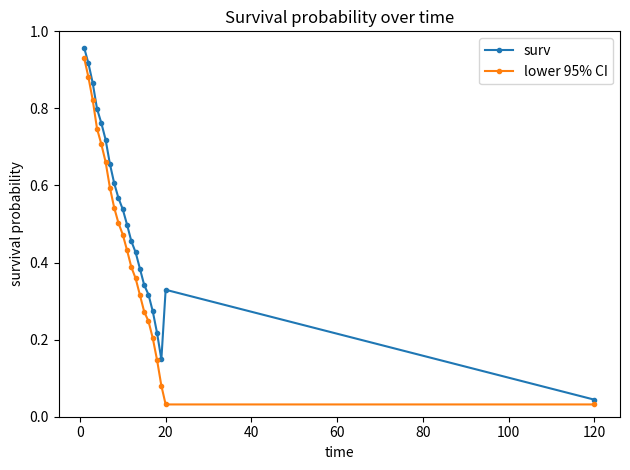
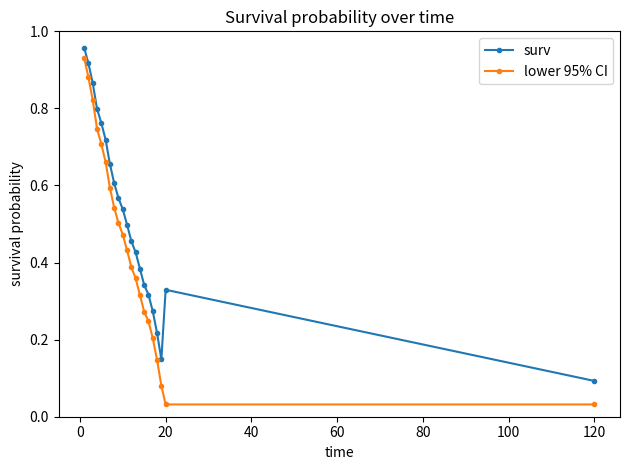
surv, 120: 0.04 -> 0.09
